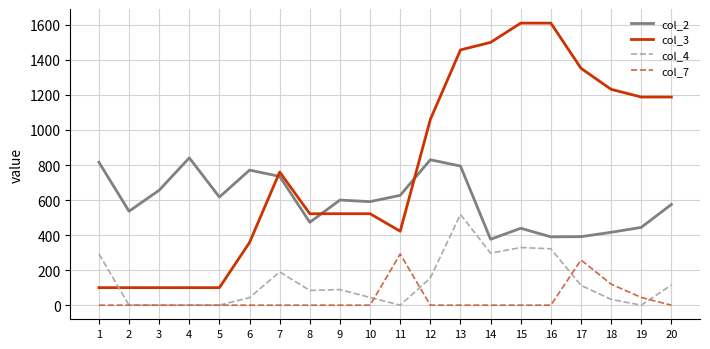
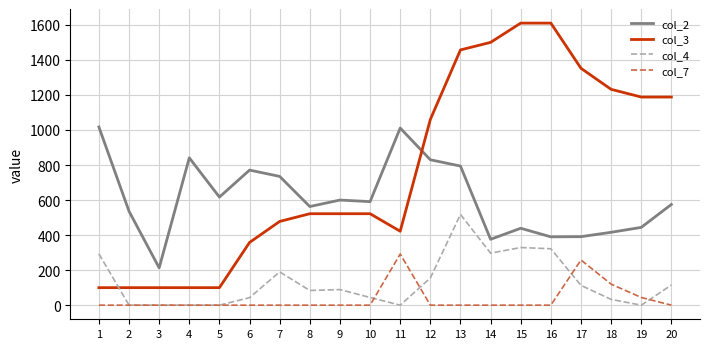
col_2, 1: 820 -> 1020
col_2, 3: 660 -> 210
col_3, 7: 760 -> 480
col_2, 8: 470 -> 560
col_2, 11: 630 -> 1010
